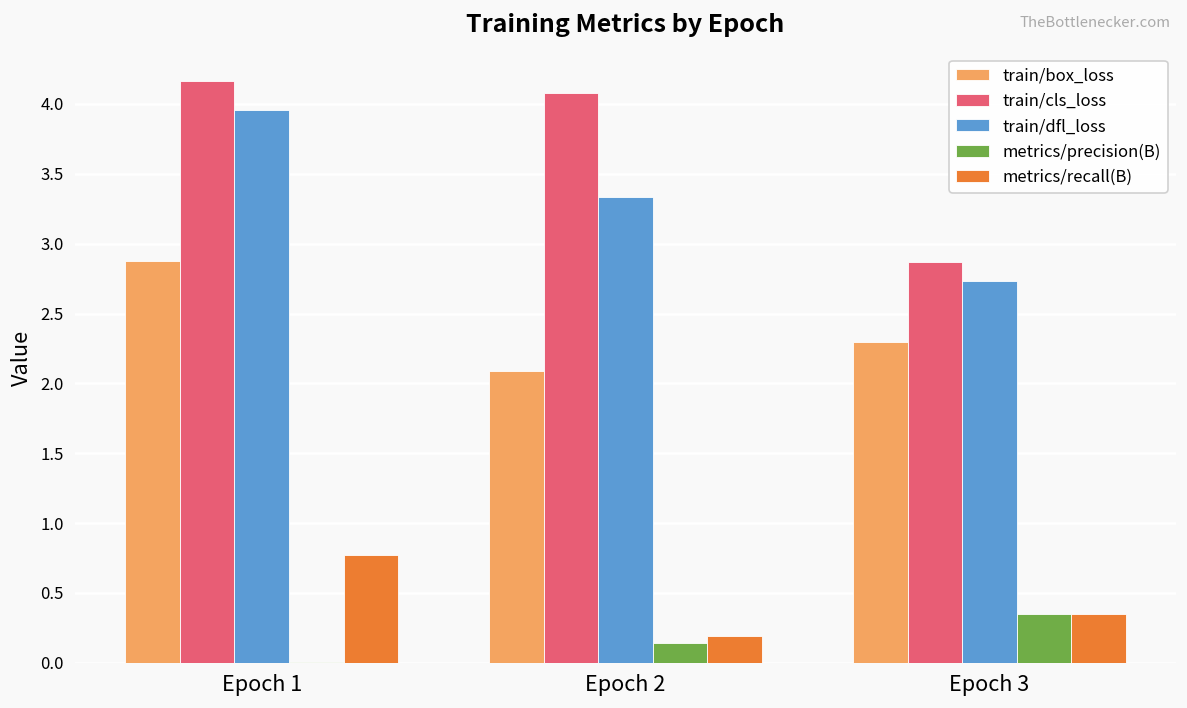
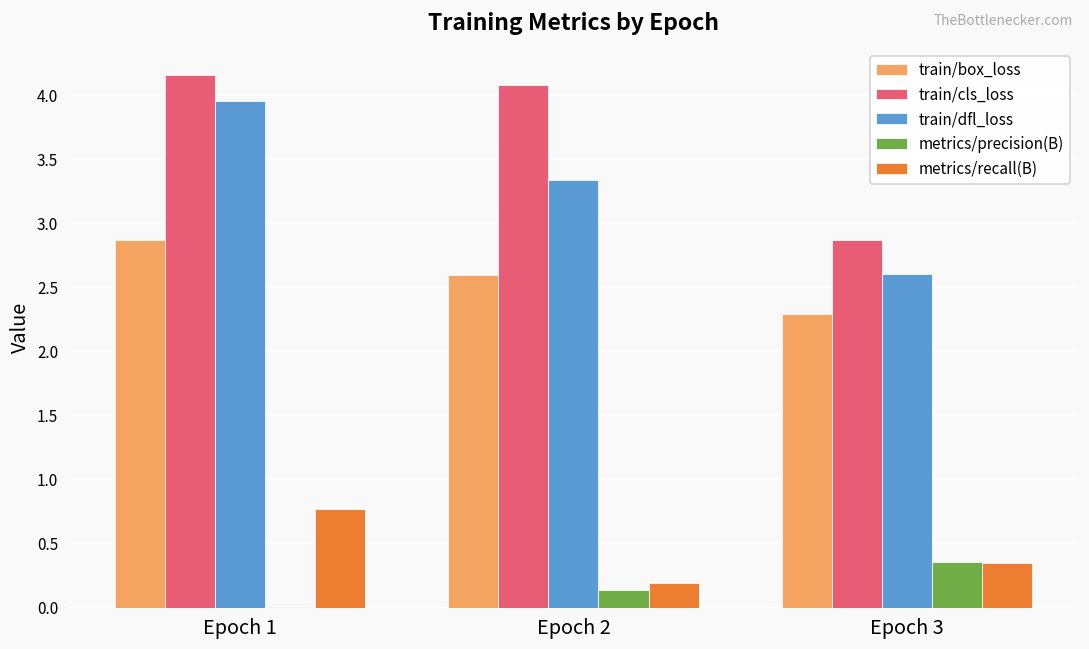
train/box_loss, Epoch 2: 2.09 -> 2.60
train/dfl_loss, Epoch 3: 2.73 -> 2.60
